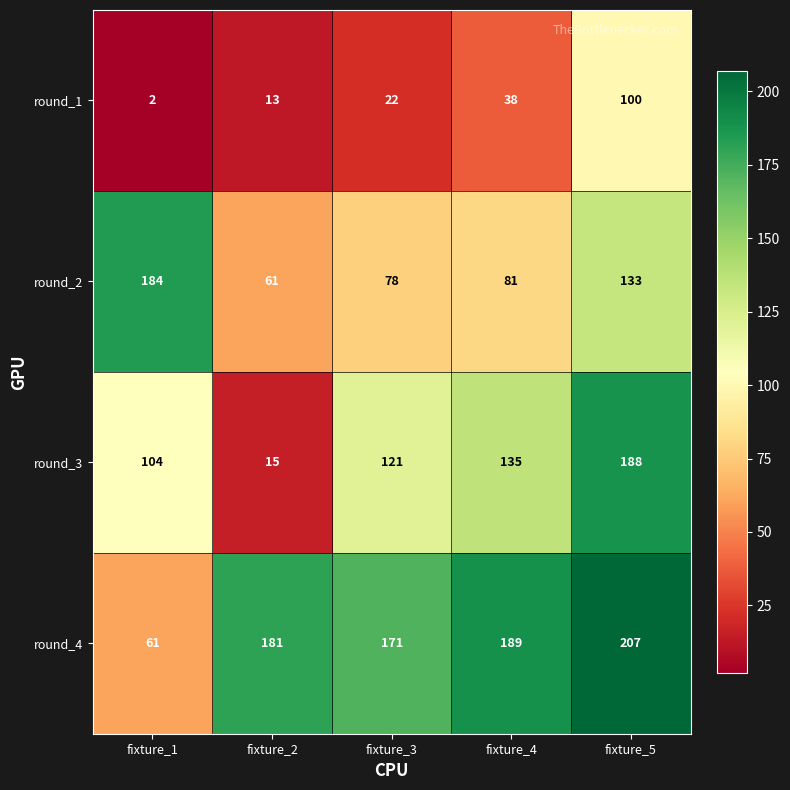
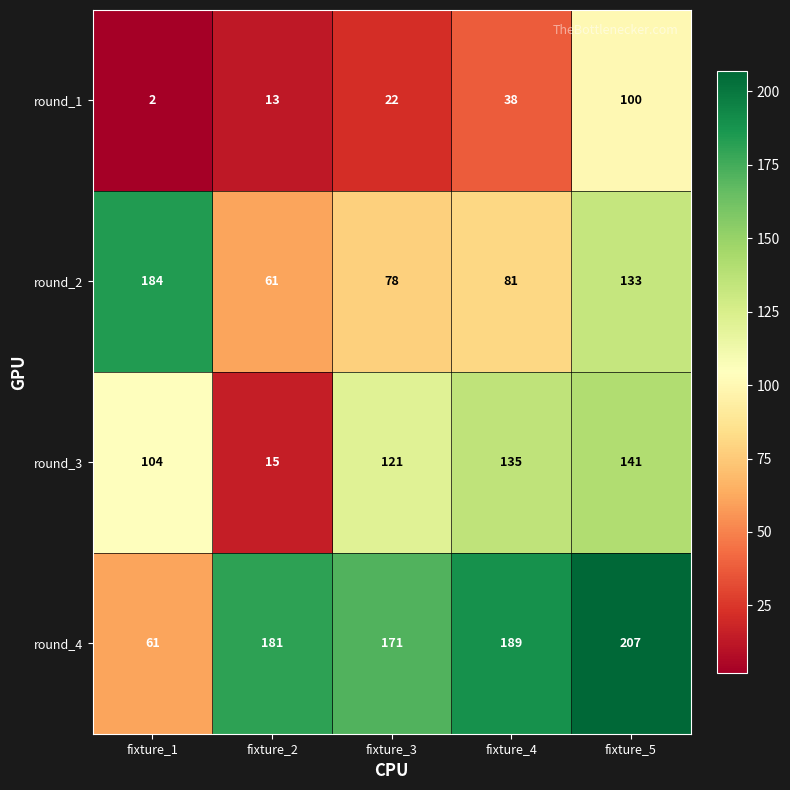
round_3, fixture_5: 188 -> 141
